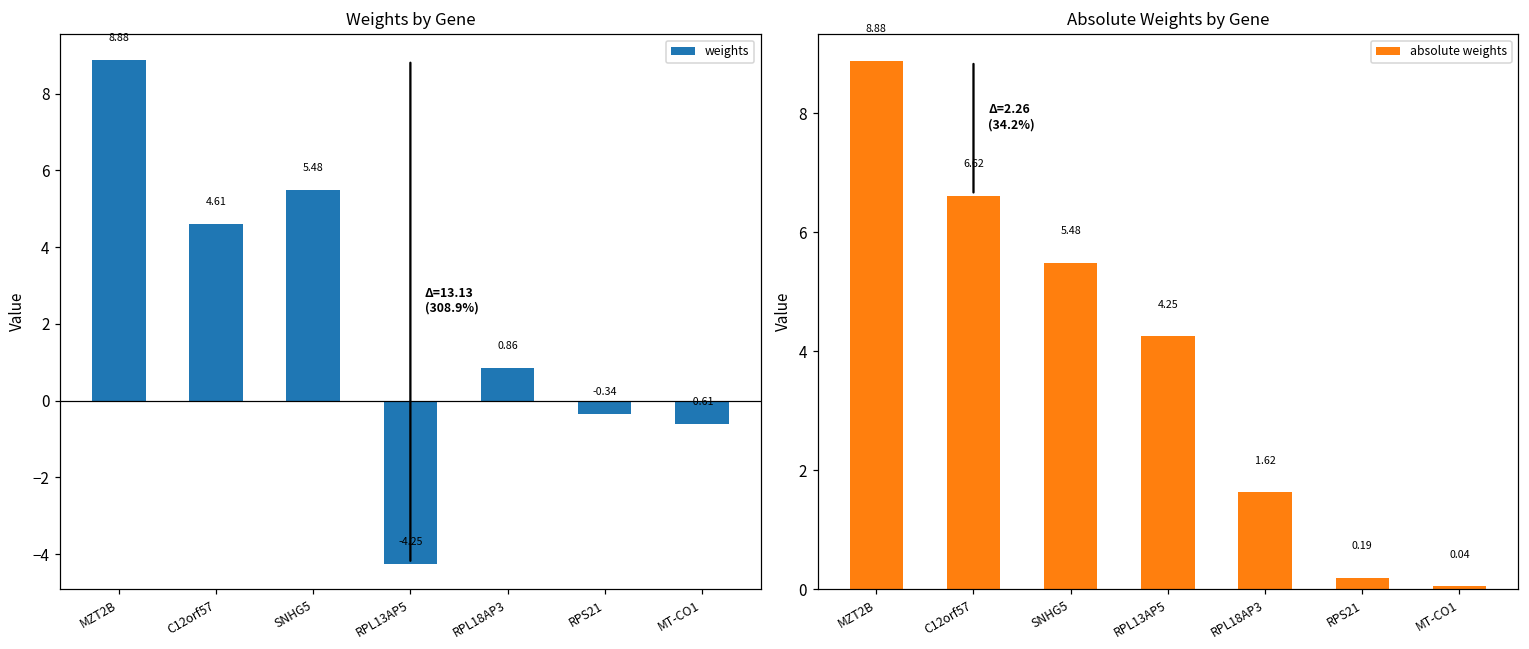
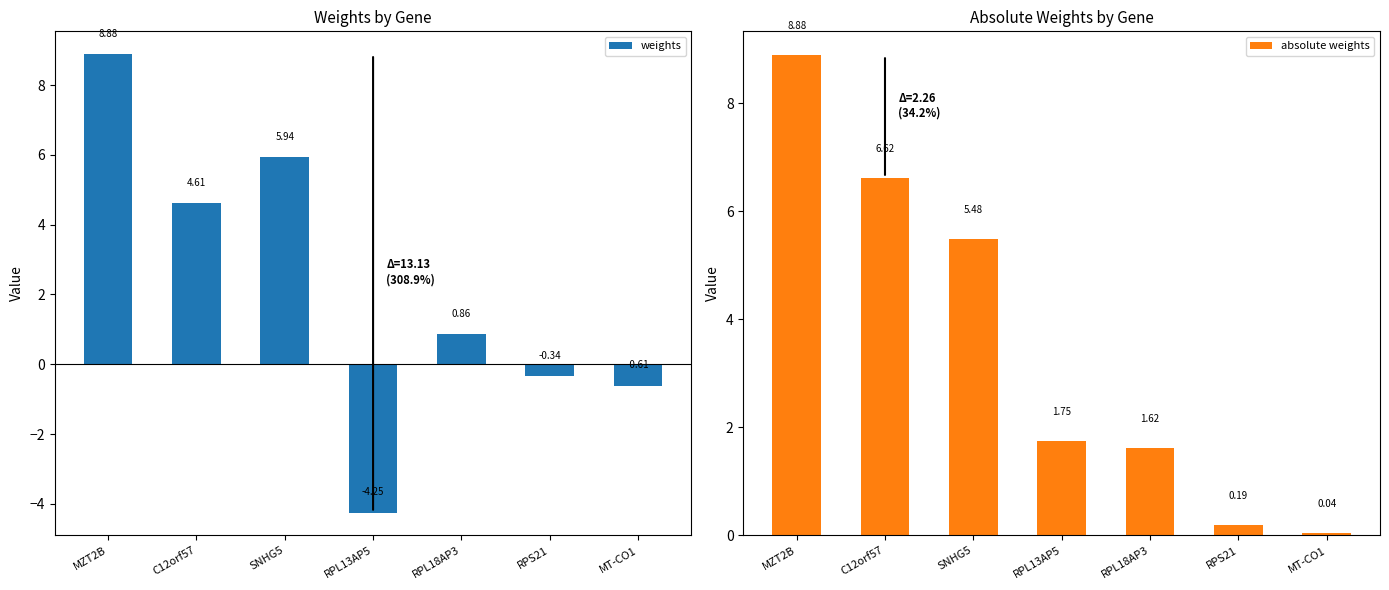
Weights by Gene, SNHG5: 5.48 -> 5.94
Absolute Weights by Gene, RPL13AP5: 4.25 -> 1.75
